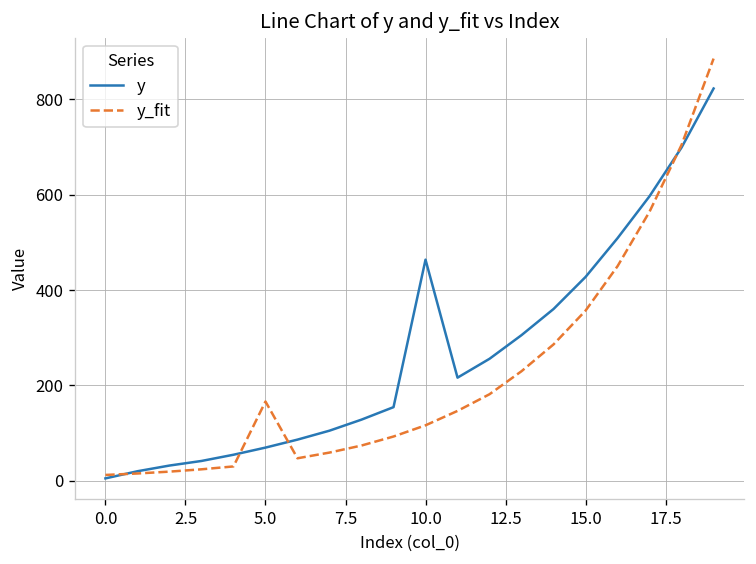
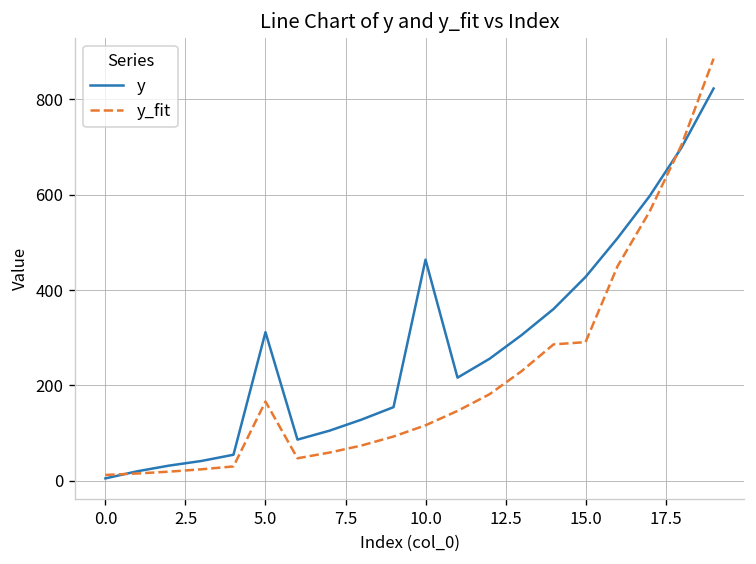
y, 5.0: 70 -> 310
y_fit, 15.0: 360 -> 290
